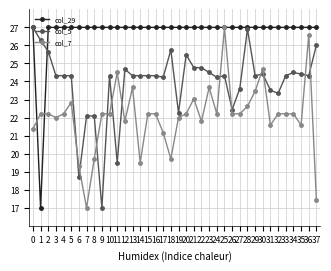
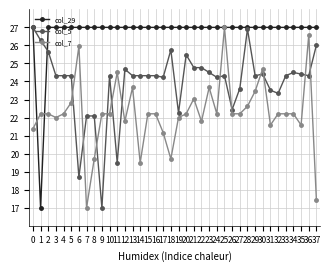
col_7, 6: 19.3 -> 26.0
